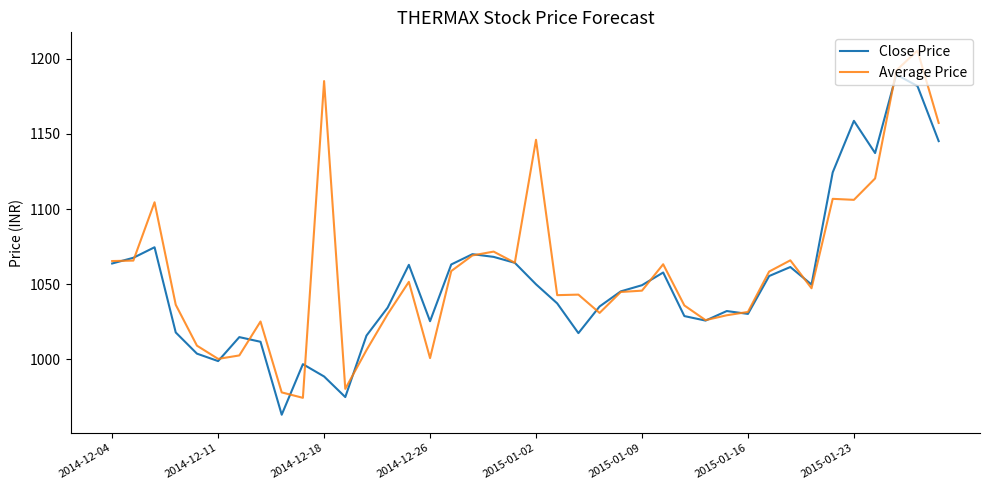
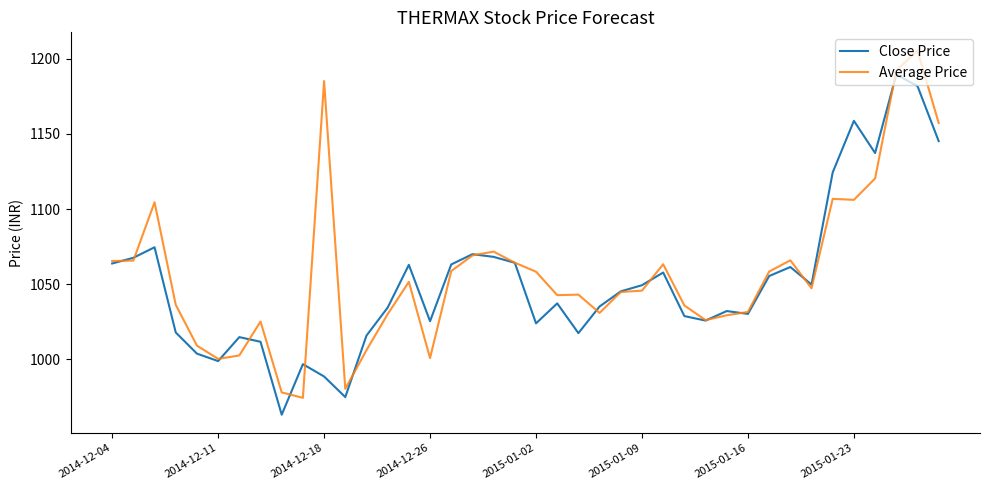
Close Price, 2015-01-02: 1050 -> 1024
Average Price, 2015-01-02: 1146 -> 1058
